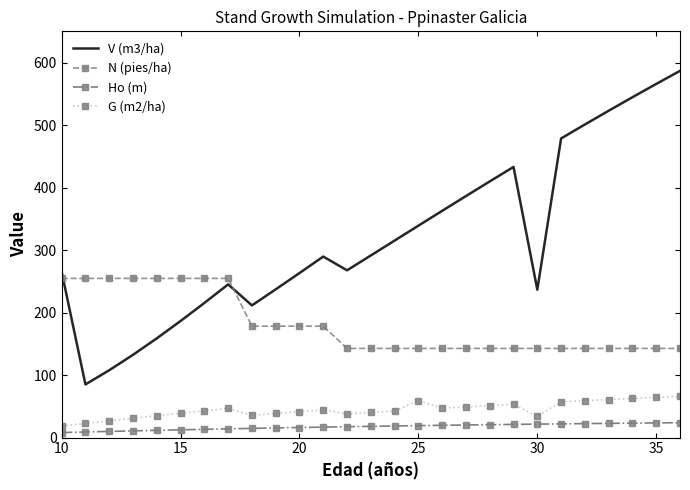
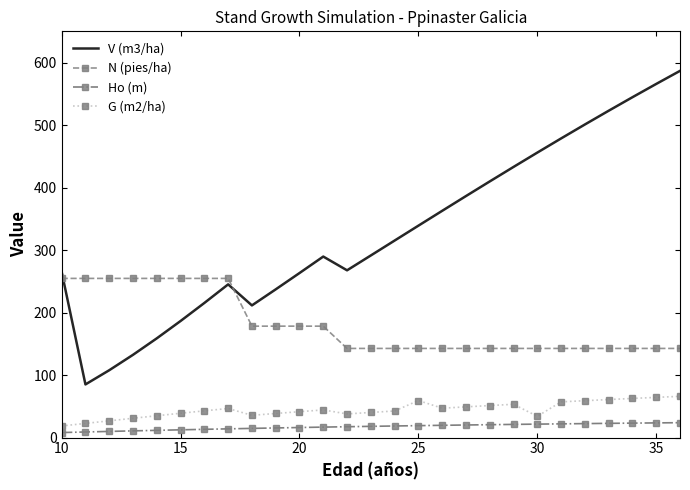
V (m3/ha), 30: 240 -> 460
